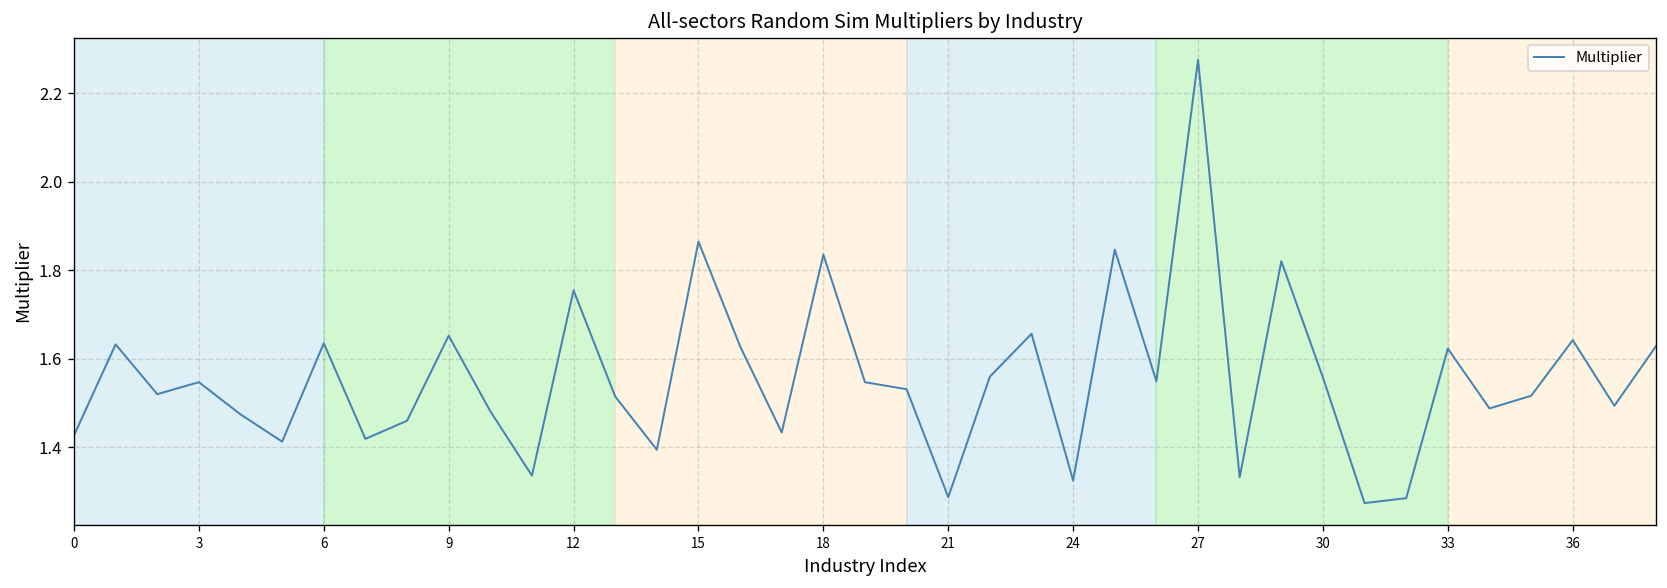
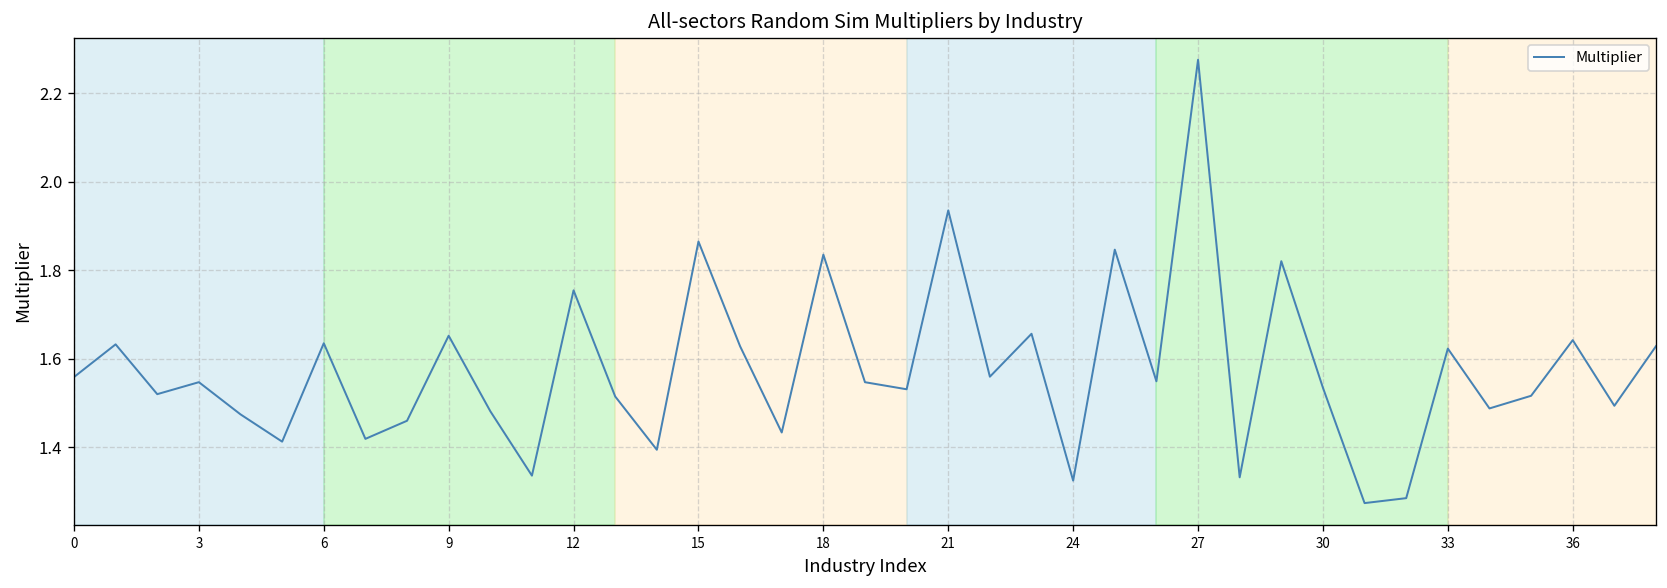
0: 1.43 -> 1.56
21: 1.29 -> 1.94
30: 1.56 -> 1.53
